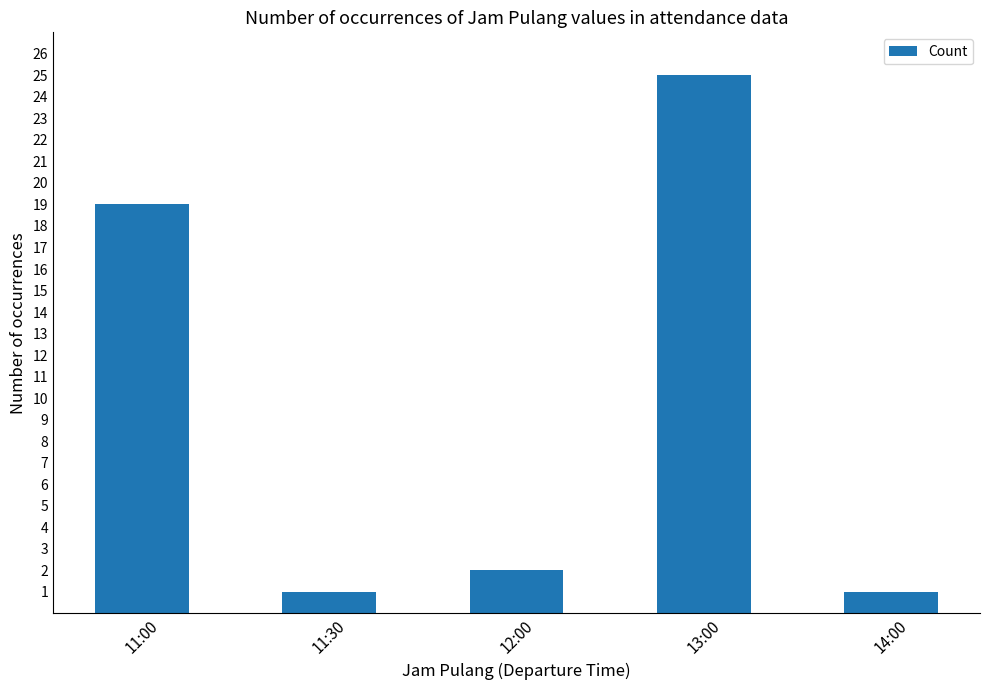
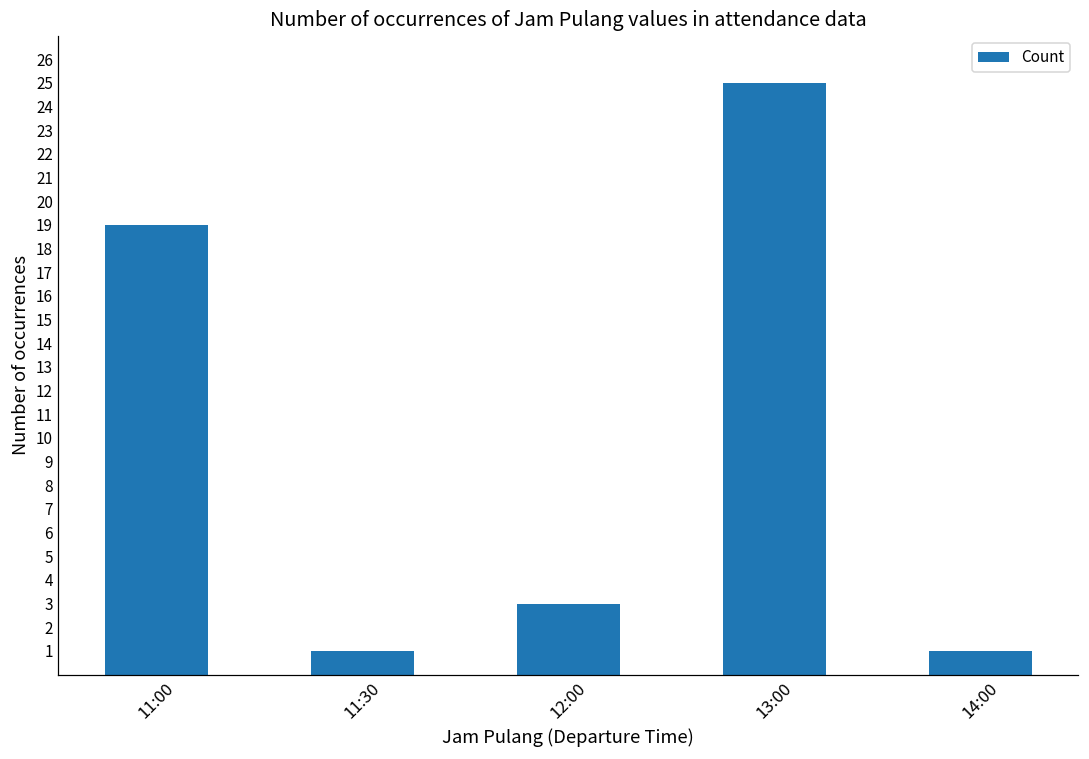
12:00: 2 -> 3
